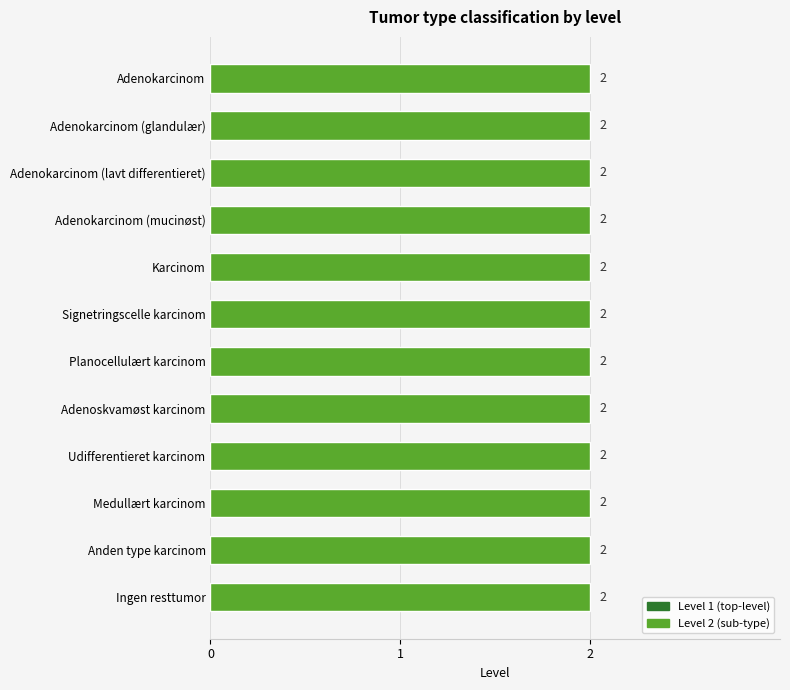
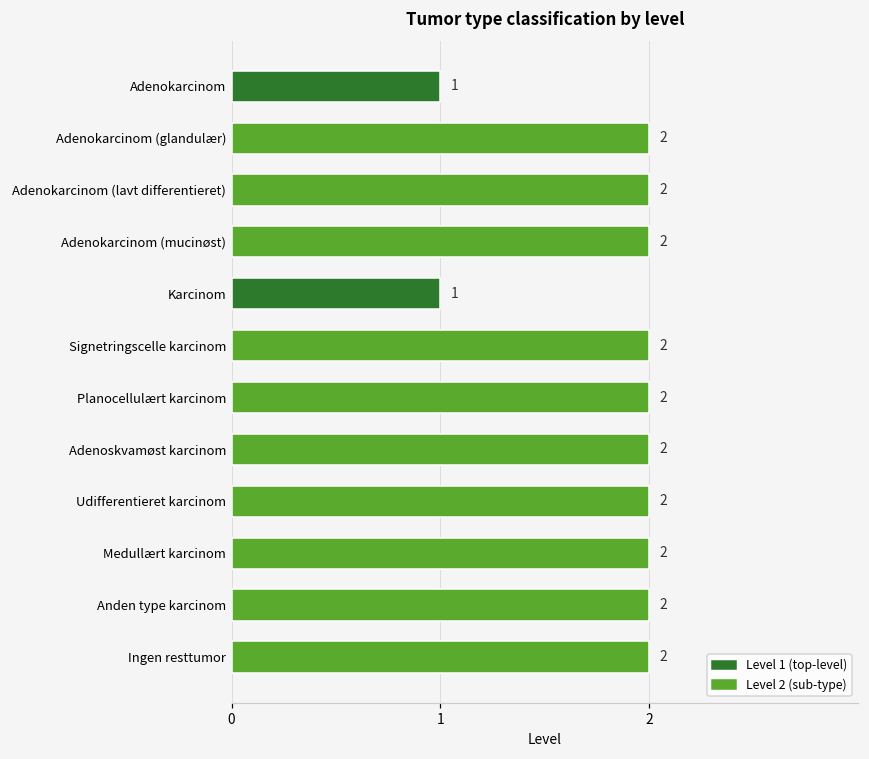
Adenokarcinom: 2 -> 1
Karcinom: 2 -> 1
